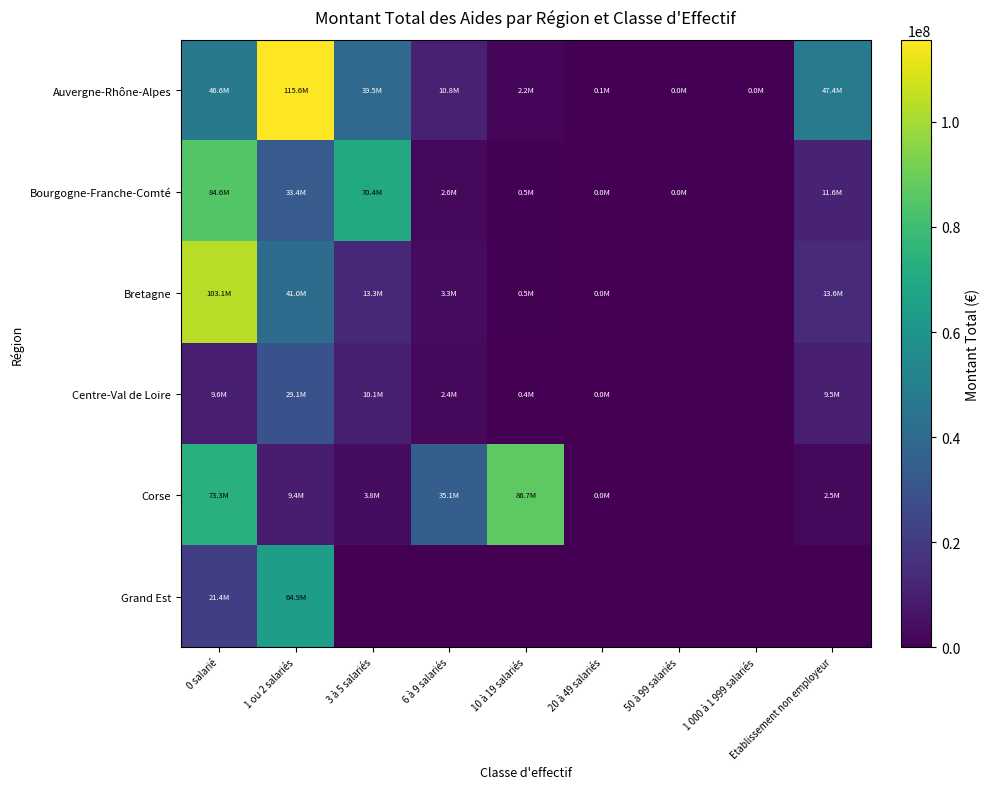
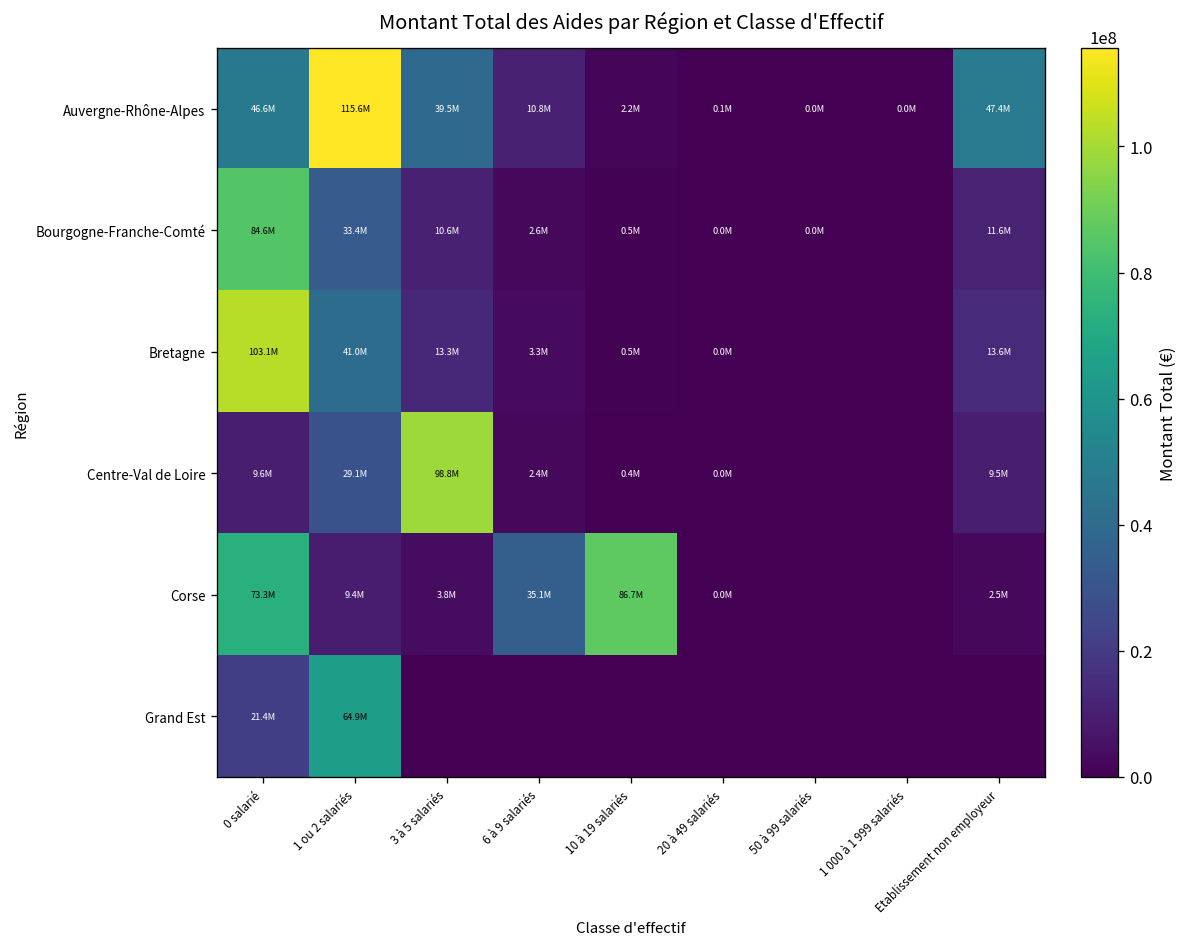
Bourgogne-Franche-Comté, 3 à 5 salariés: 70.4M -> 10.6M
Centre-Val de Loire, 3 à 5 salariés: 10.1M -> 98.8M
